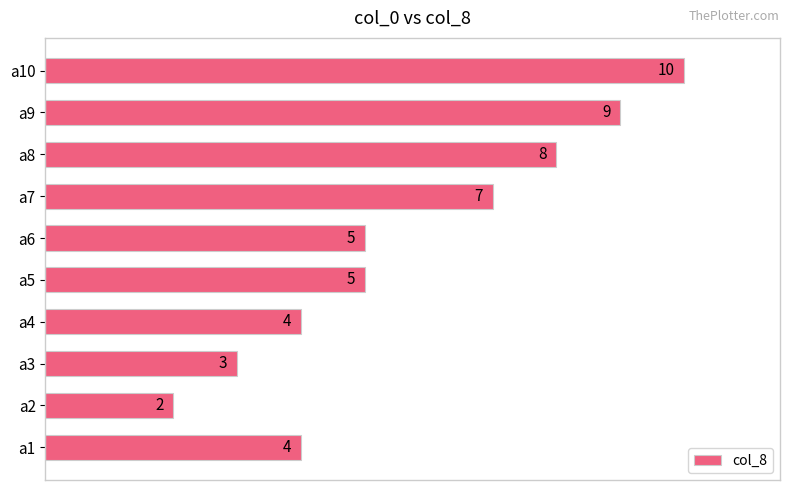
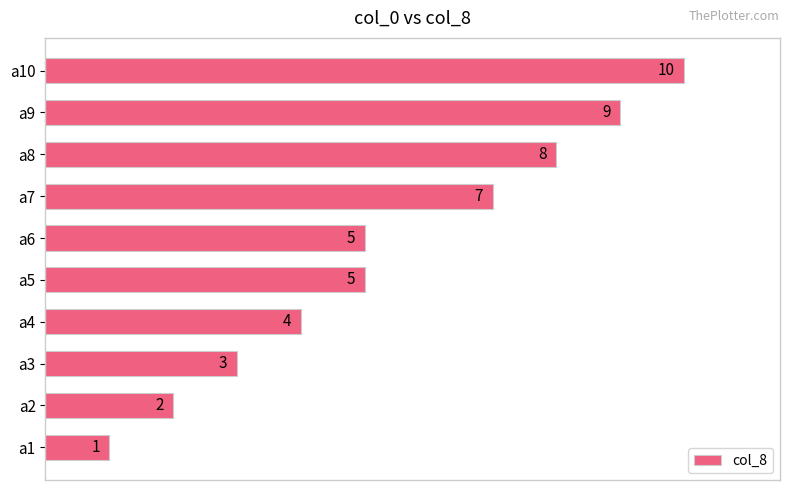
a1: 4 -> 1
